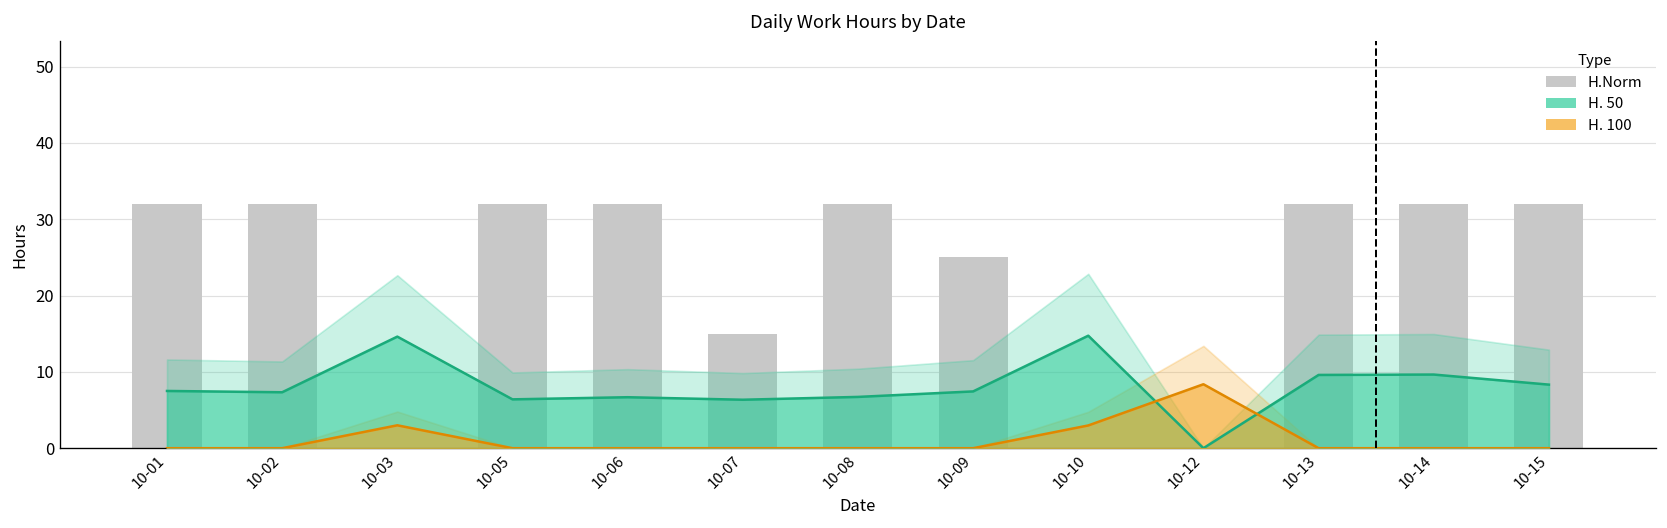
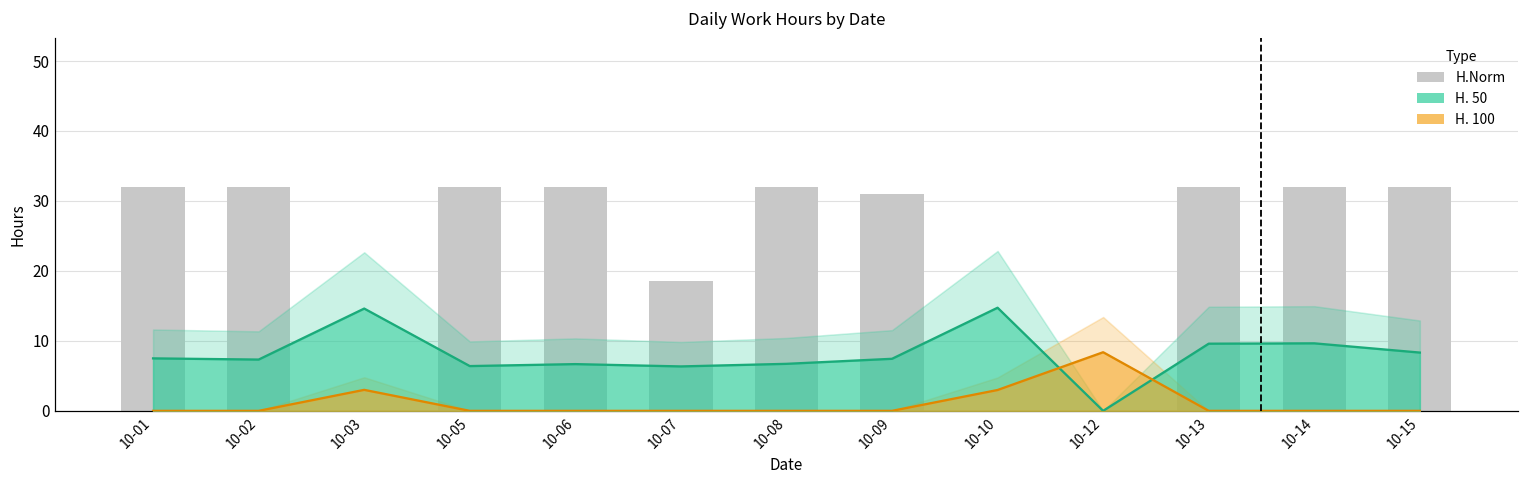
H.Norm, 10-07: 15 -> 19
H.Norm, 10-09: 25 -> 31
